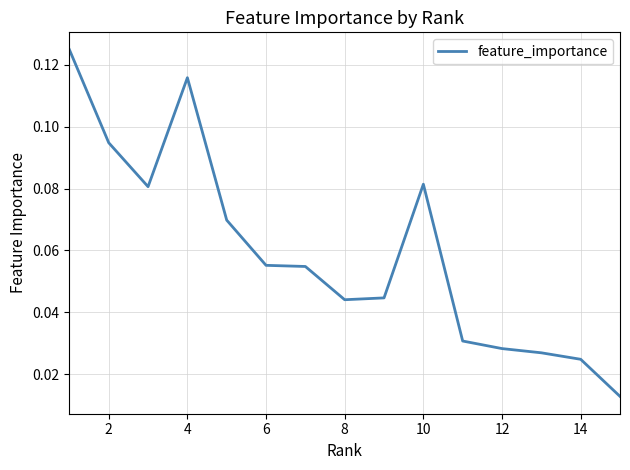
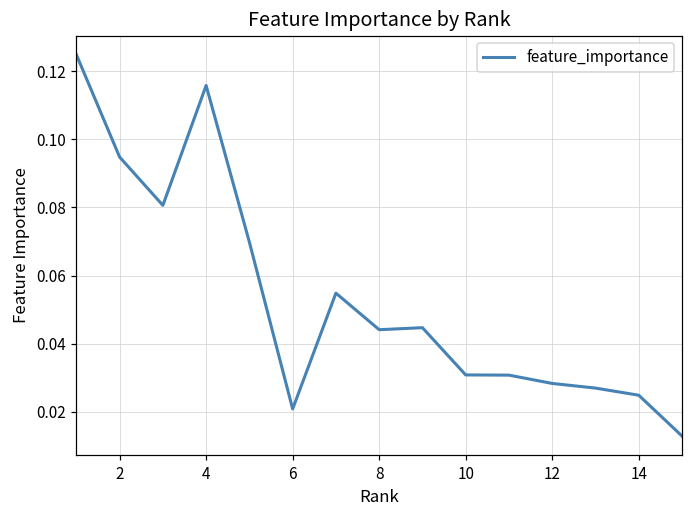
6: 0.055 -> 0.021
10: 0.081 -> 0.031
